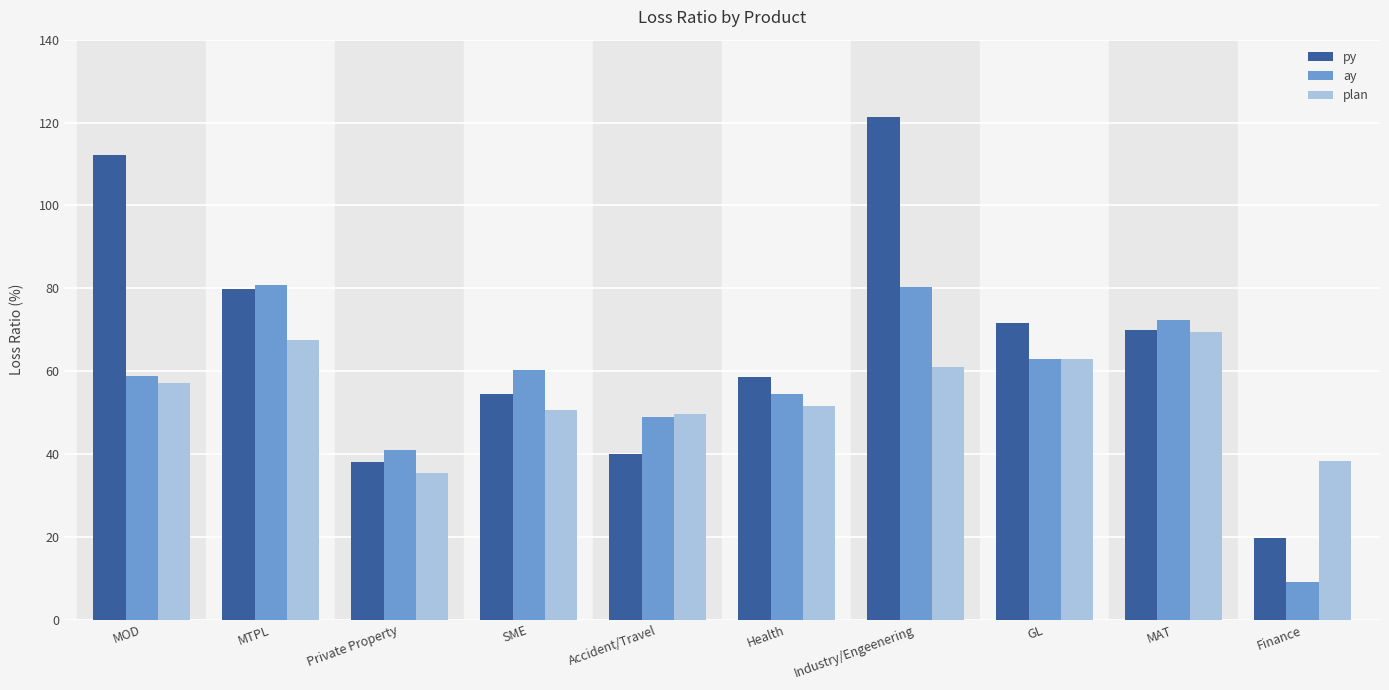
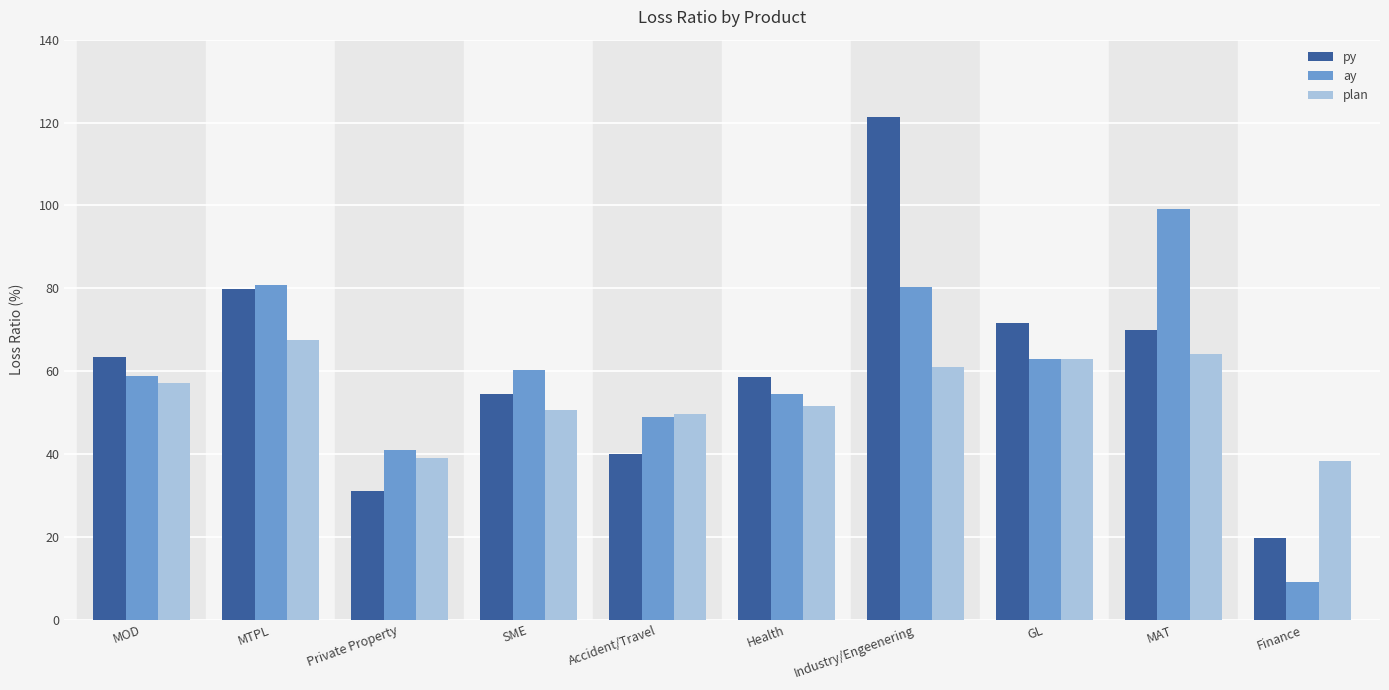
py, MOD: 112 -> 63
py, Private Property: 38 -> 31
plan, Private Property: 36 -> 39
ay, MAT: 72 -> 99
plan, MAT: 70 -> 64
